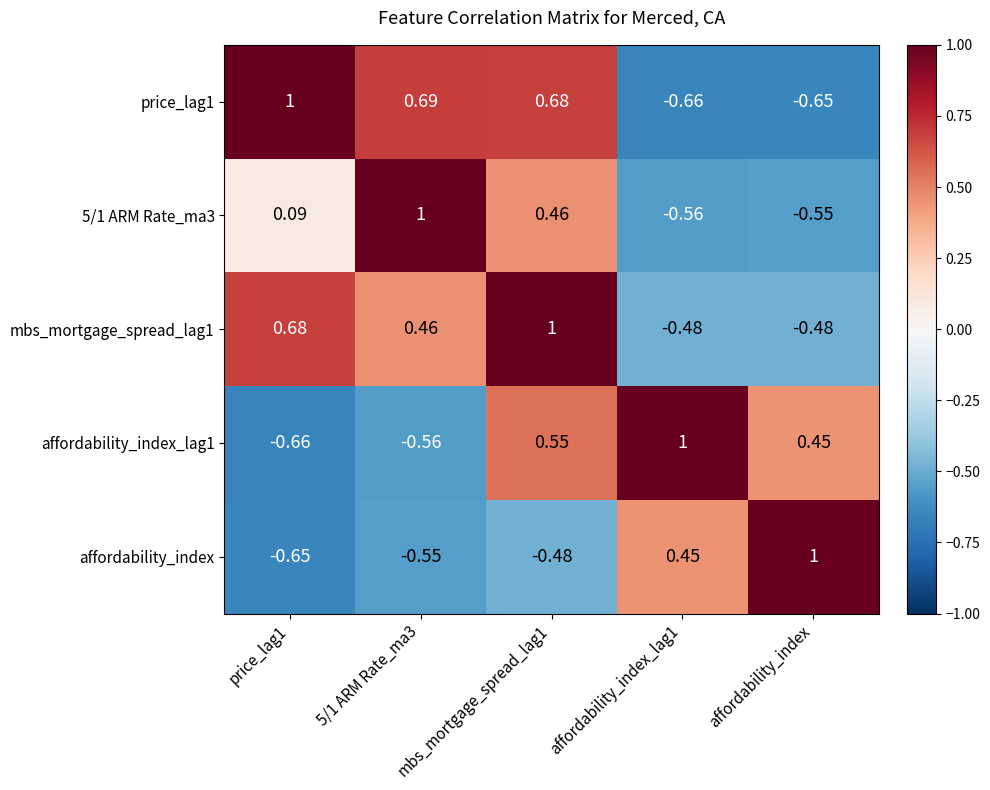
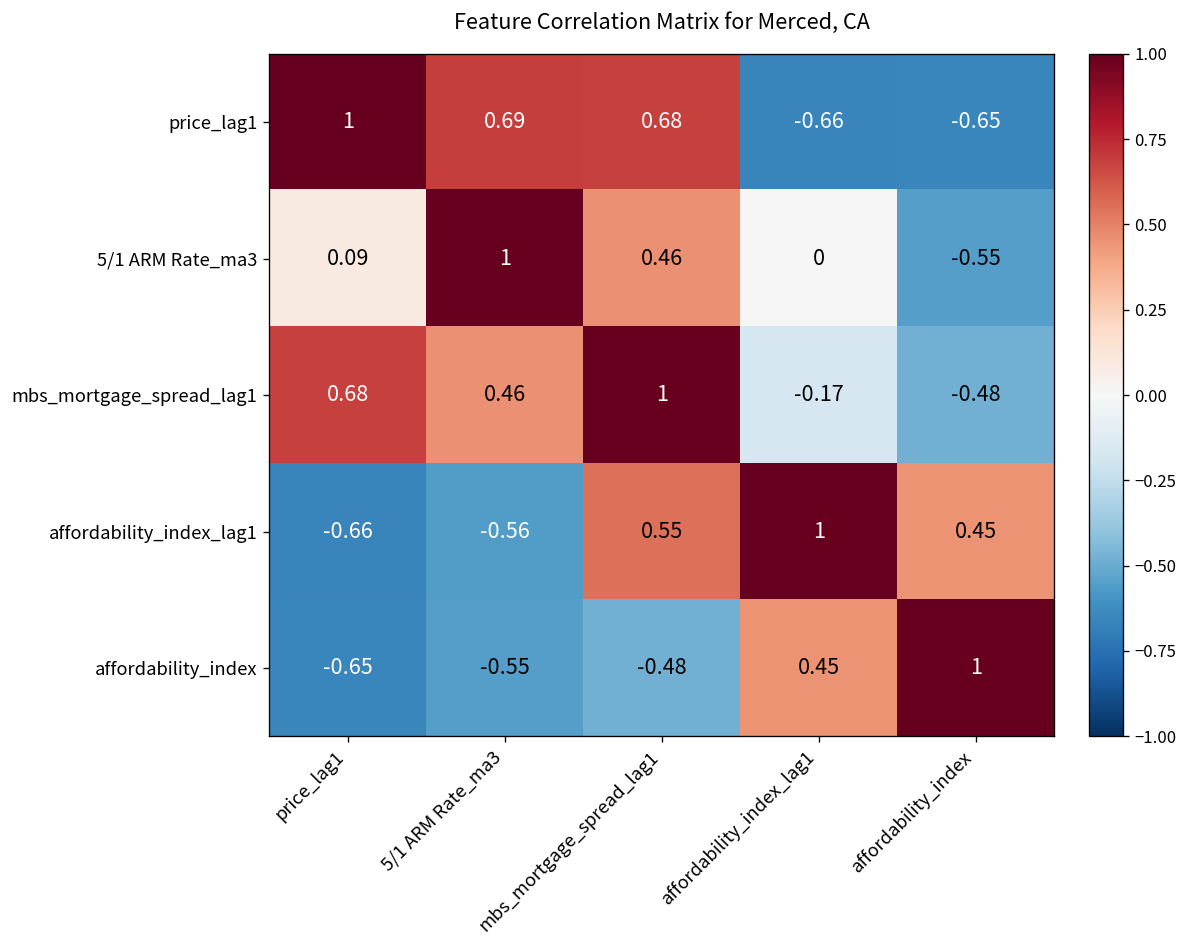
5/1 ARM Rate_ma3, affordability_index_lag1: -0.56 -> 0
mbs_mortgage_spread_lag1, affordability_index_lag1: -0.48 -> -0.17
